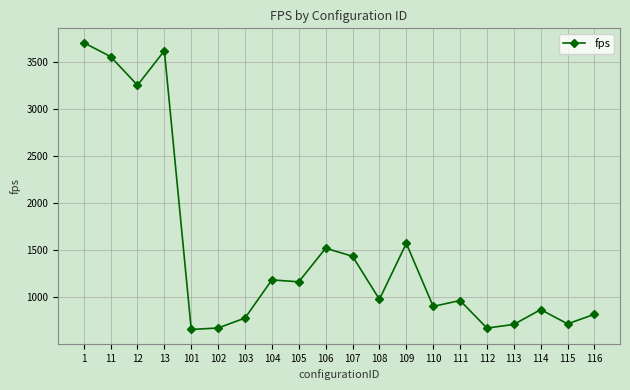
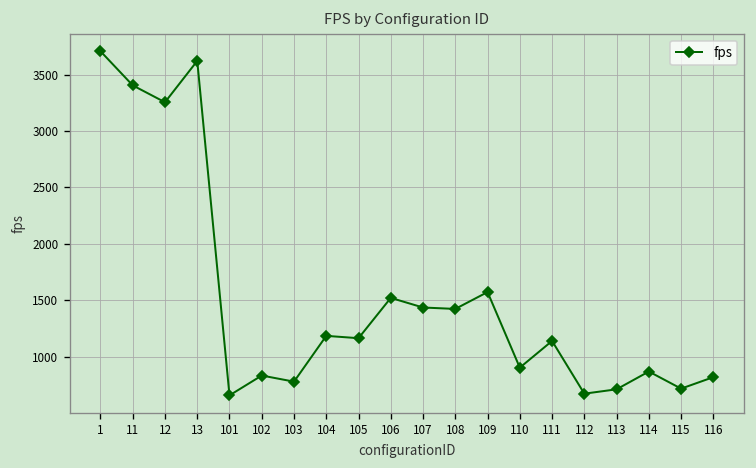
11: 3600 -> 3400
102: 700 -> 800
108: 1000 -> 1400
111: 1000 -> 1100
